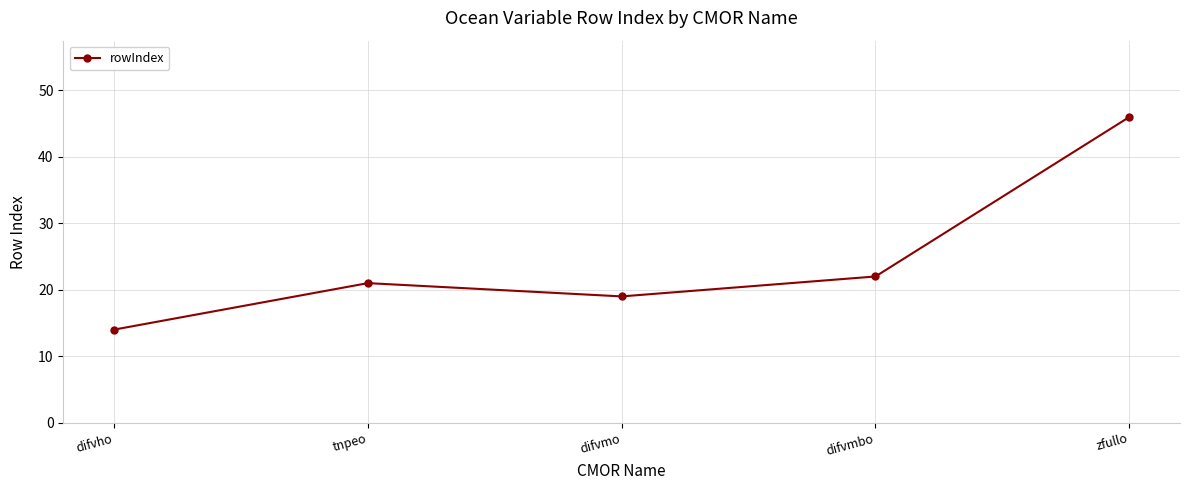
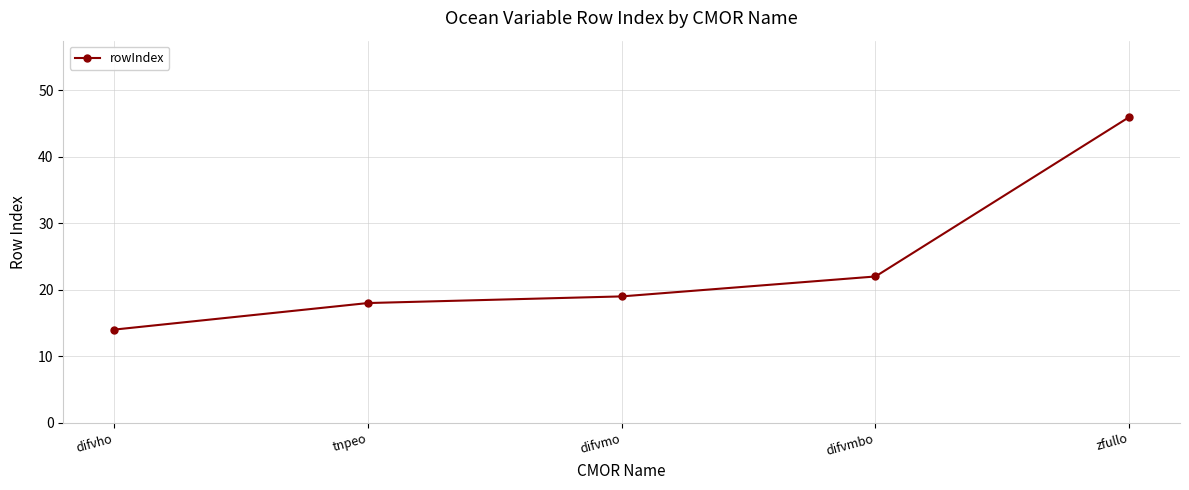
tnpeo: 21 -> 18
